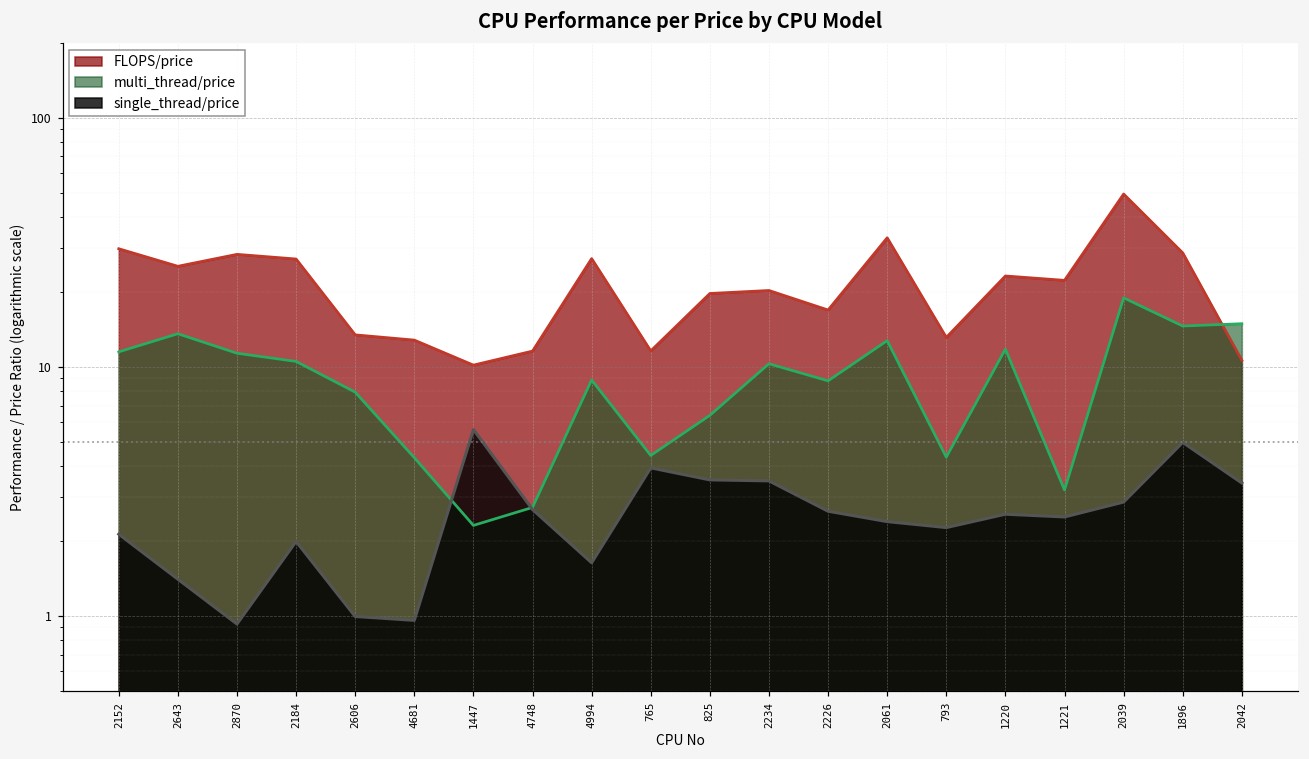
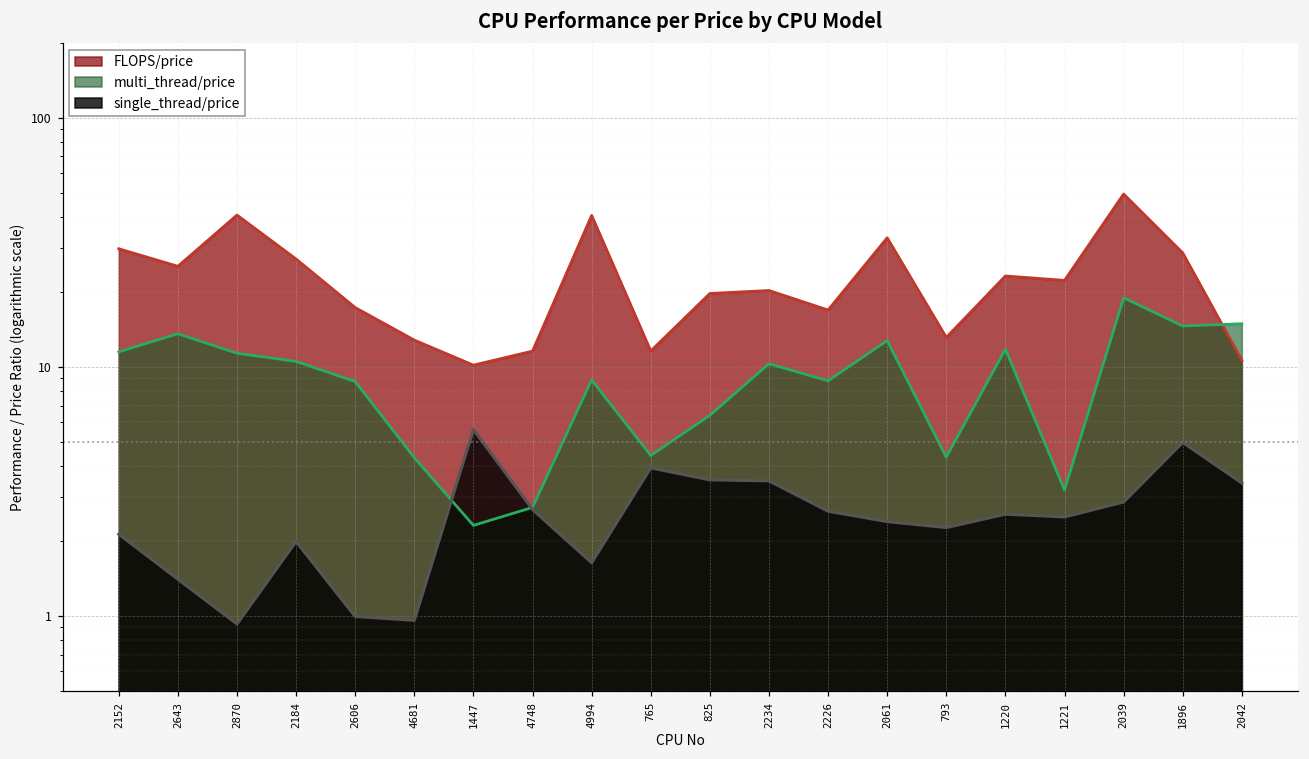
FLOPS/price, 2870: 28 -> 41
FLOPS/price, 2606: 13 -> 17
multi_thread/price, 2606: 7.9 -> 8.7
FLOPS/price, 4994: 27 -> 41
